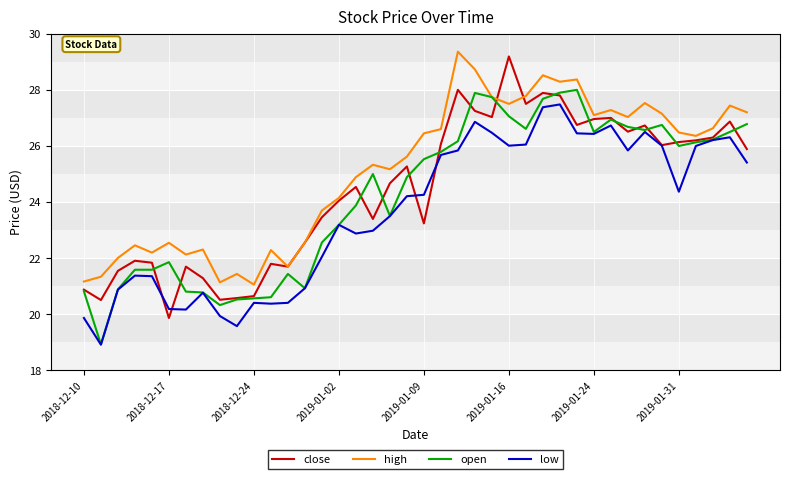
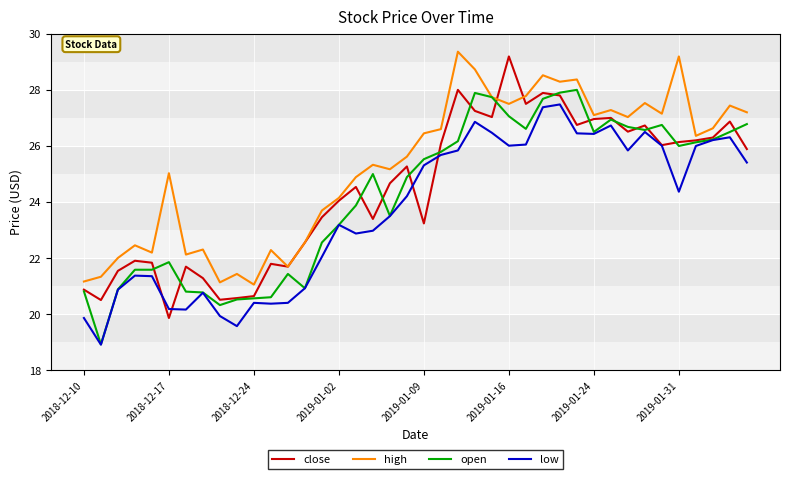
high, 2018-12-17: 22.6 -> 25.0
low, 2019-01-09: 24.3 -> 25.3
high, 2019-01-31: 26.5 -> 29.2
